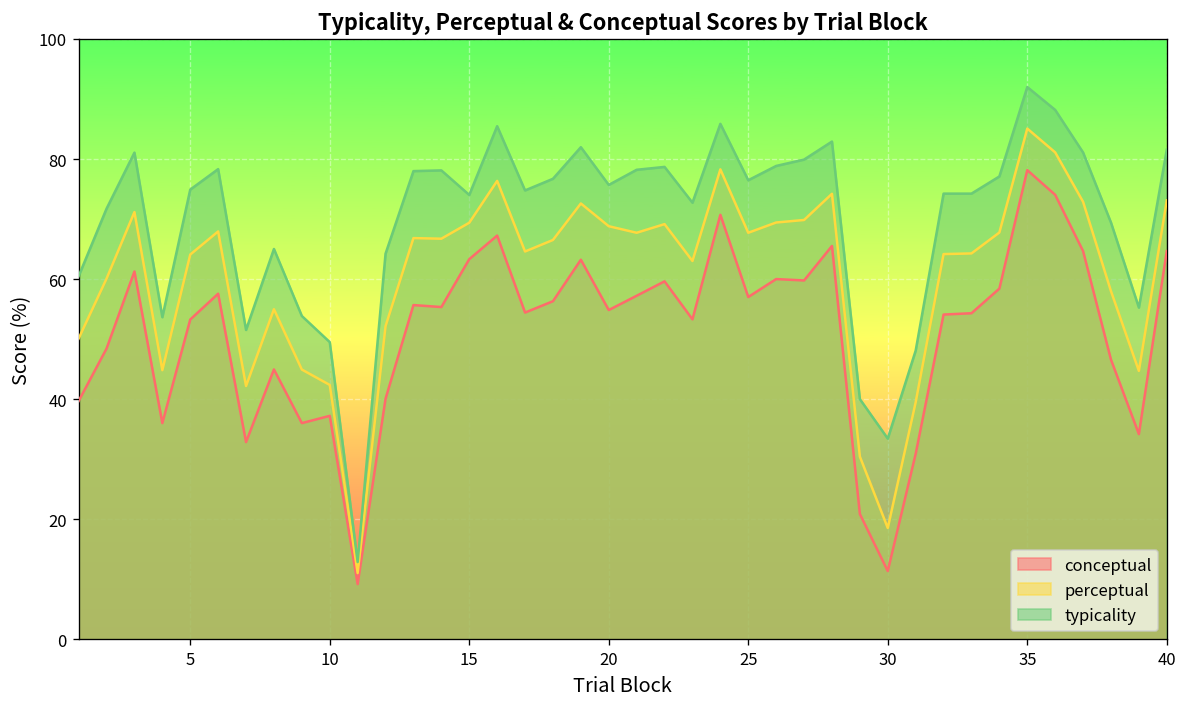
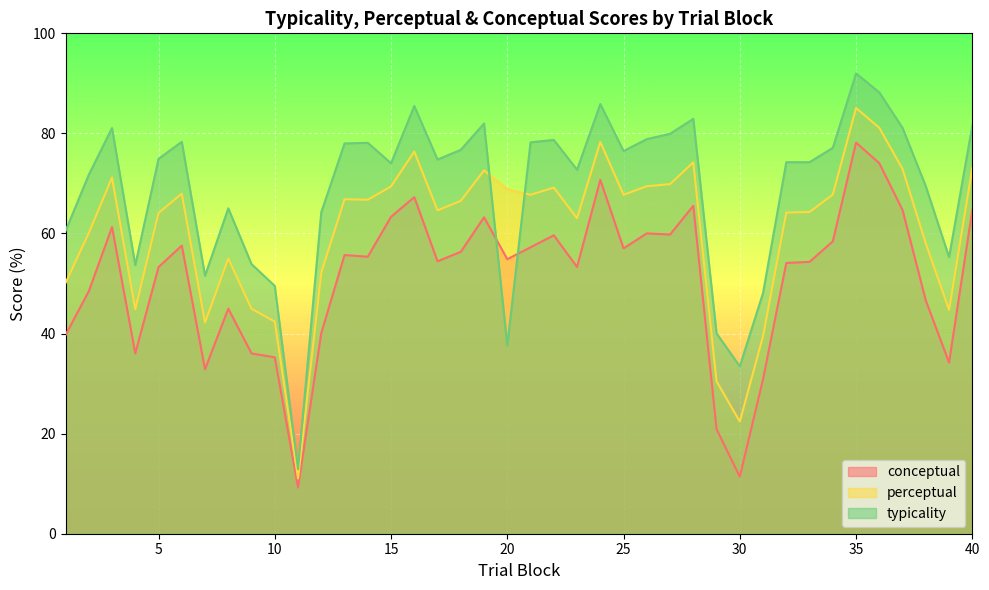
conceptual, 10: 37 -> 35
typicality, 20: 76 -> 38
perceptual, 30: 19 -> 22
